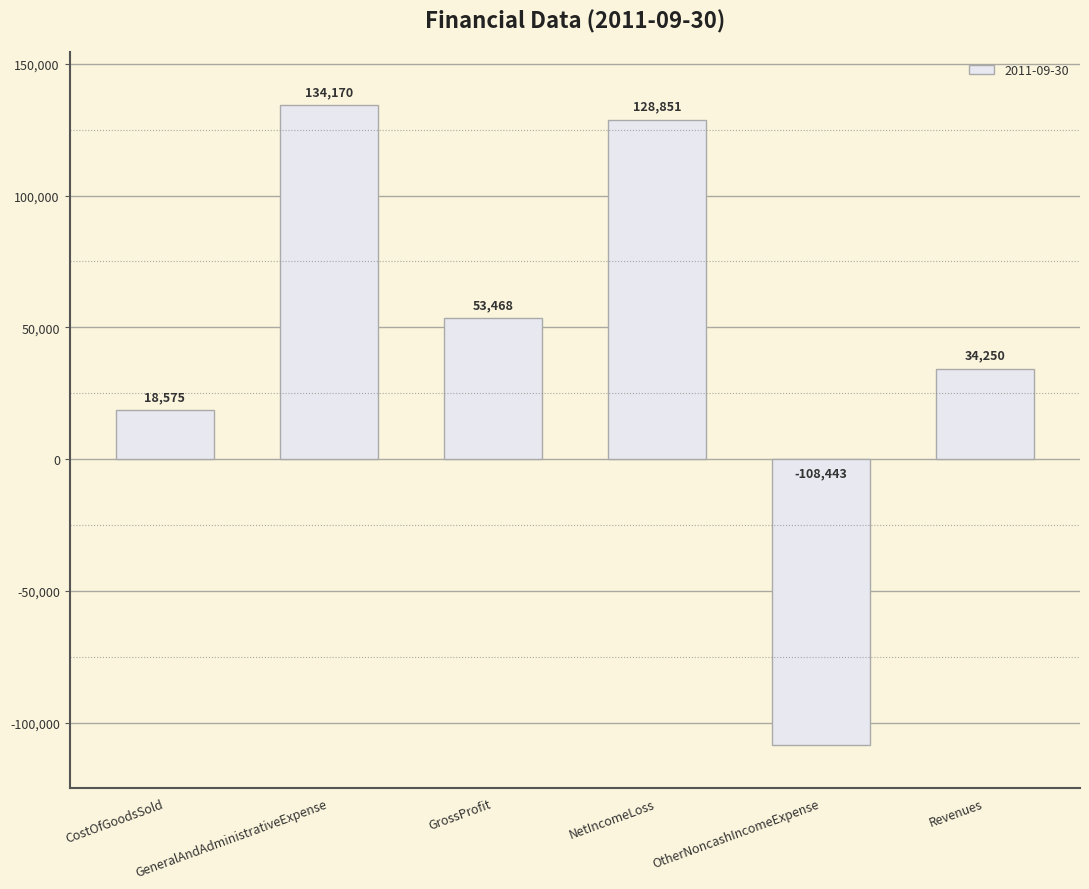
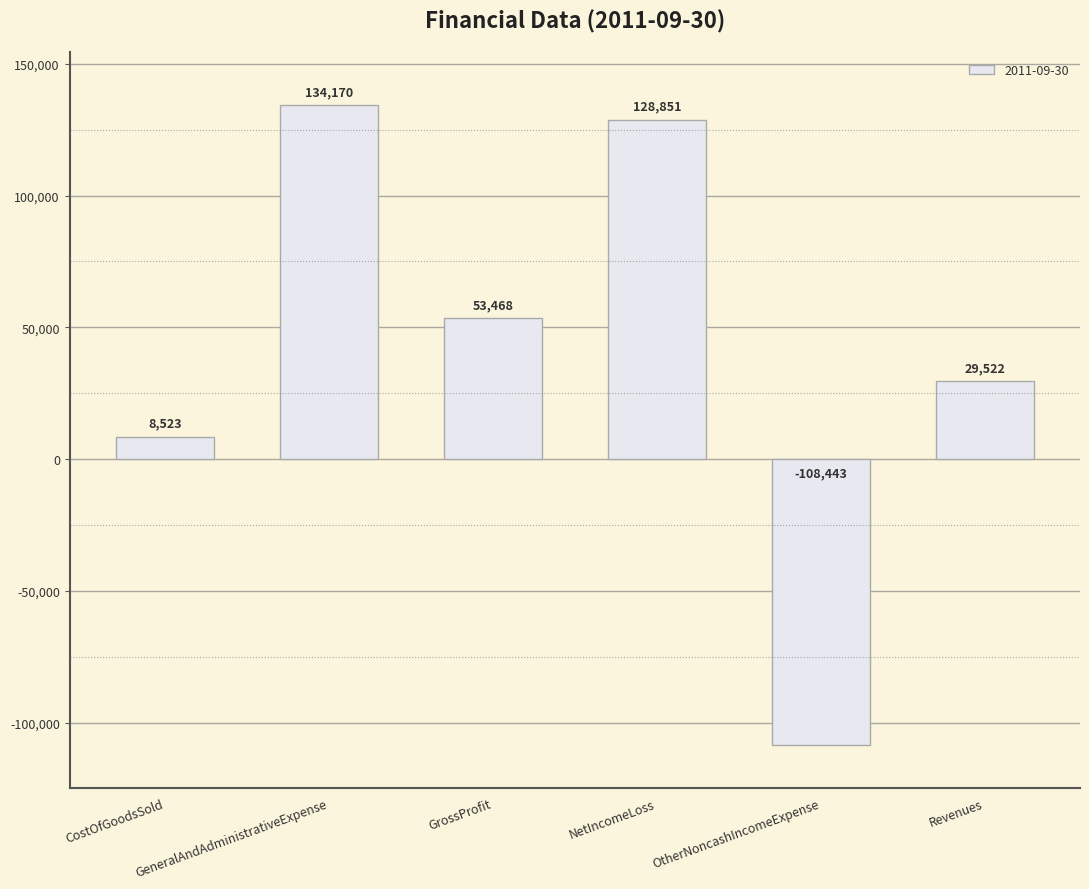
CostOfGoodsSold: 18,575 -> 8,523
Revenues: 34,250 -> 29,522
